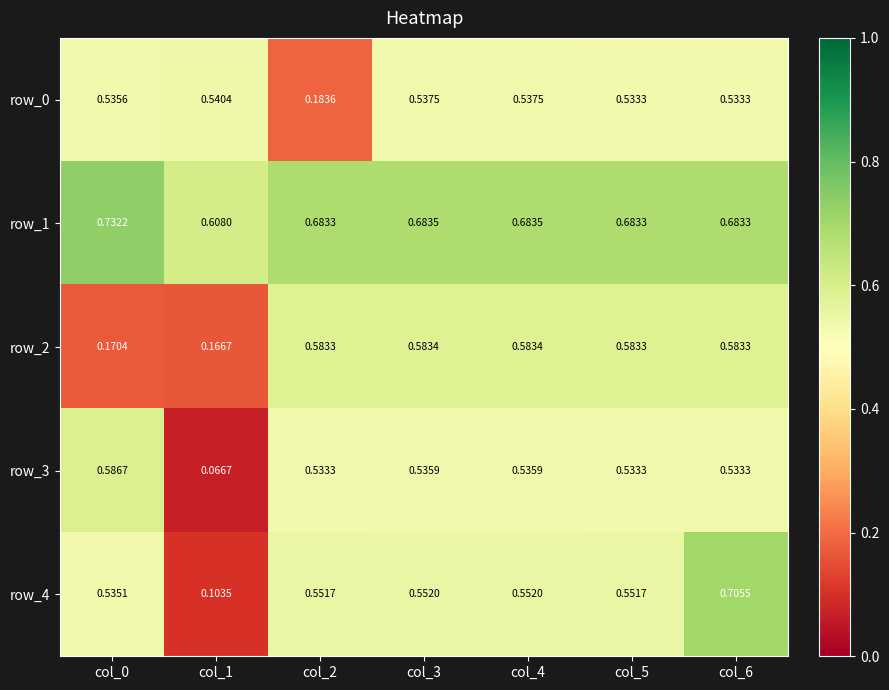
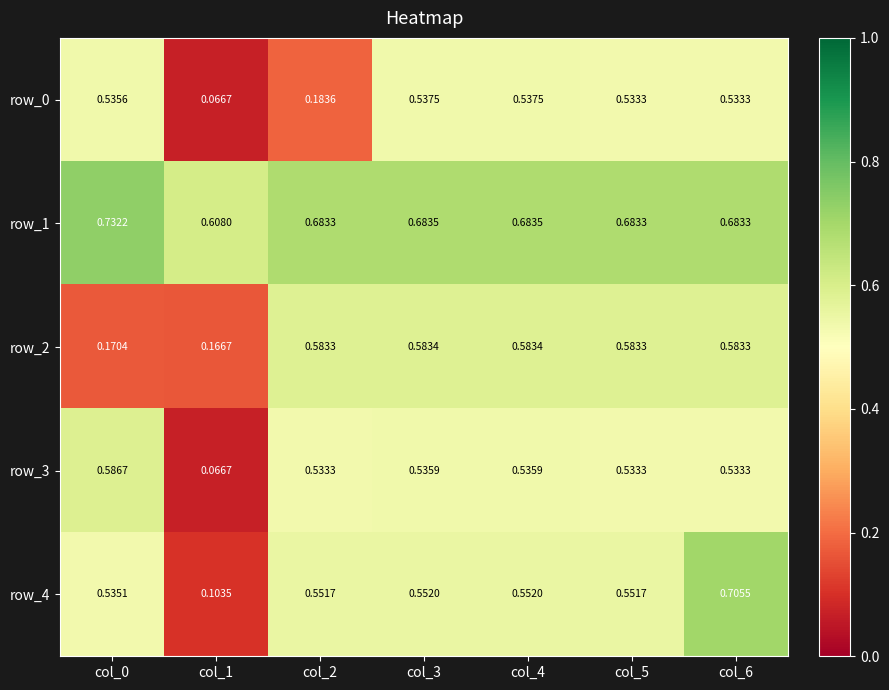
row_0, col_1: 0.5404 -> 0.0667
